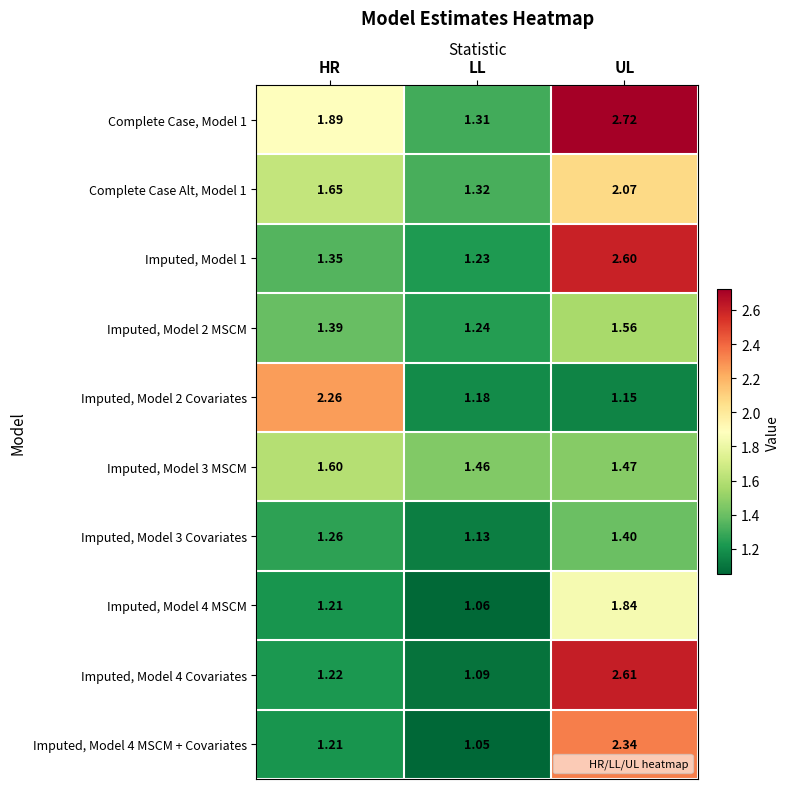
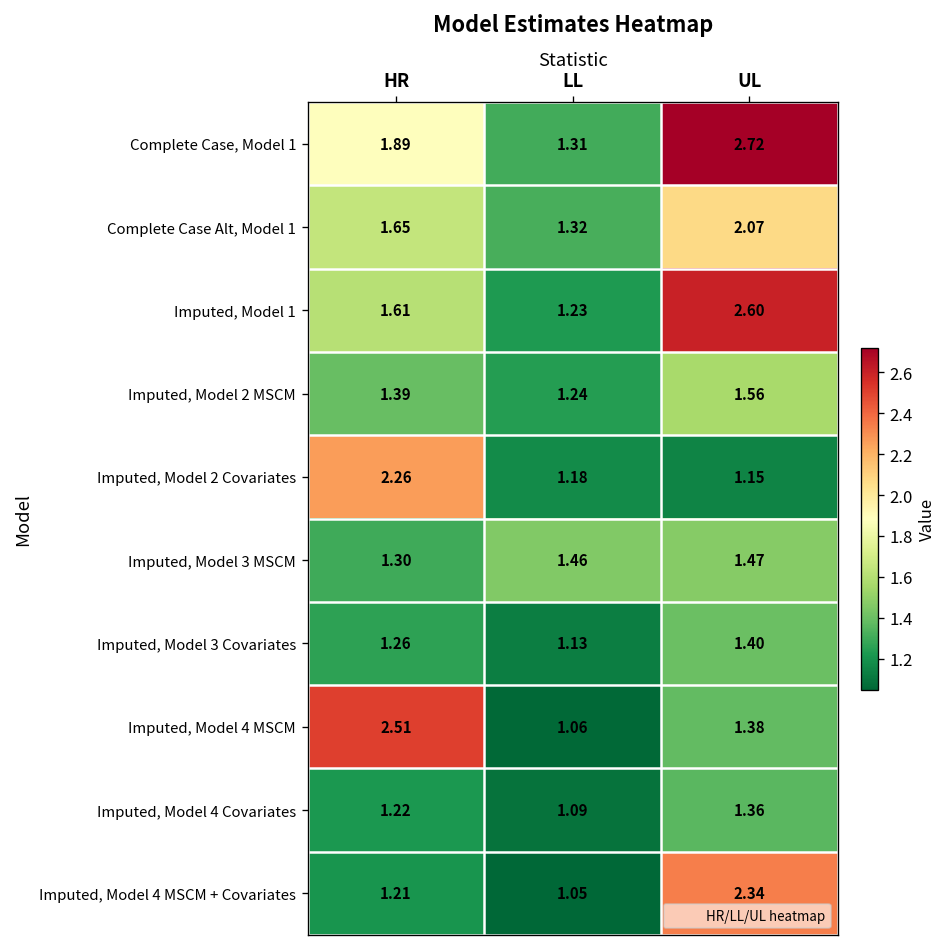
Imputed, Model 1, HR: 1.35 -> 1.61
Imputed, Model 3 MSCM, HR: 1.60 -> 1.30
Imputed, Model 4 MSCM, HR: 1.21 -> 2.51
Imputed, Model 4 MSCM, UL: 1.84 -> 1.38
Imputed, Model 4 Covariates, UL: 2.61 -> 1.36
